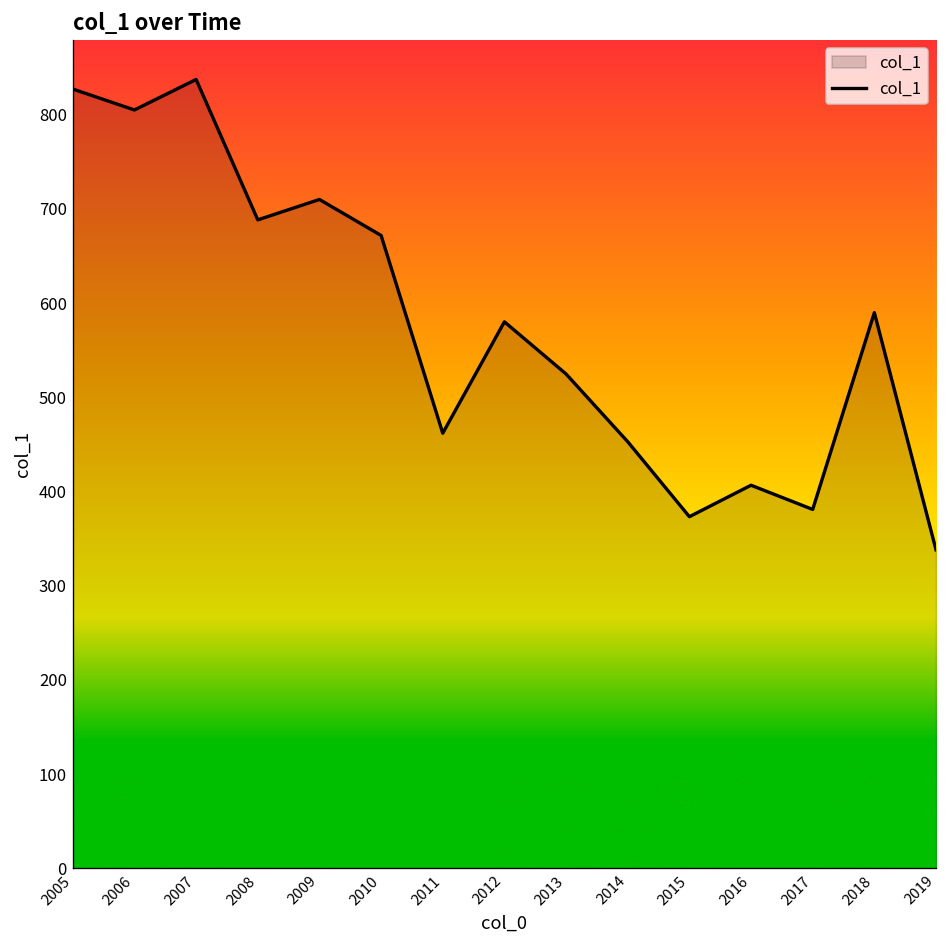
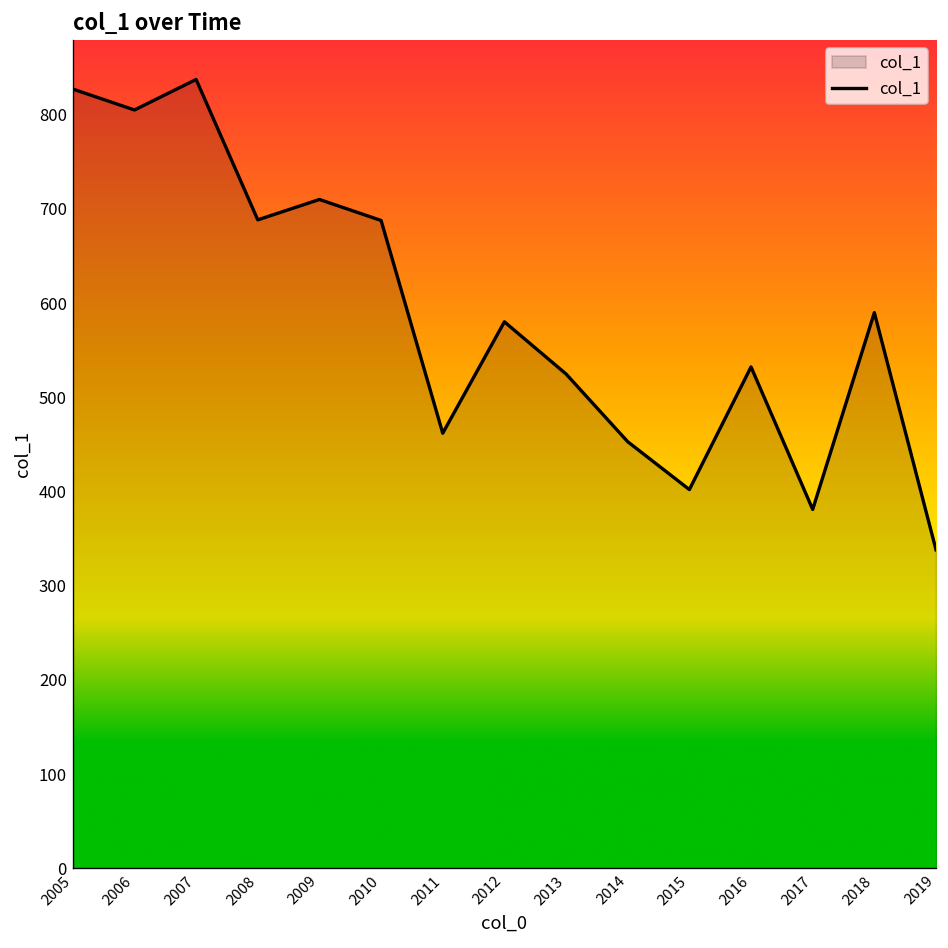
2010: 670 -> 690
2015: 370 -> 400
2016: 410 -> 530
